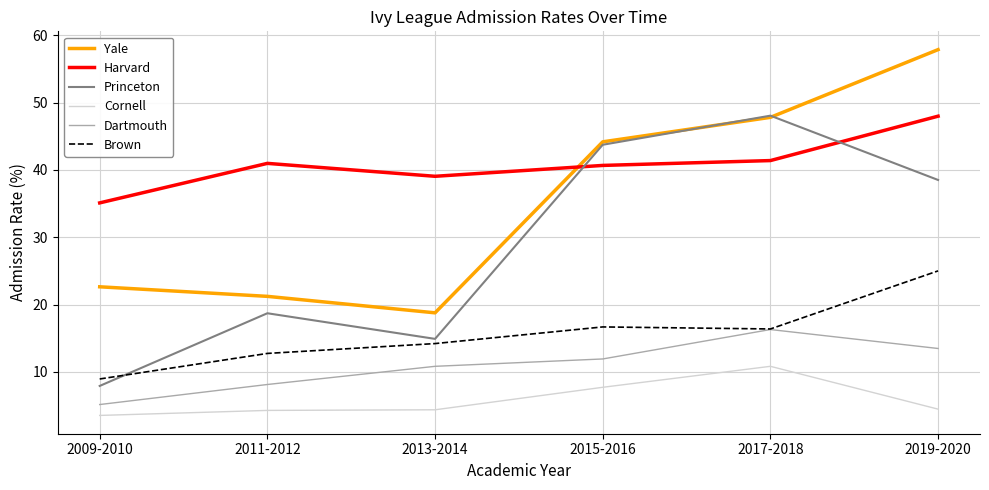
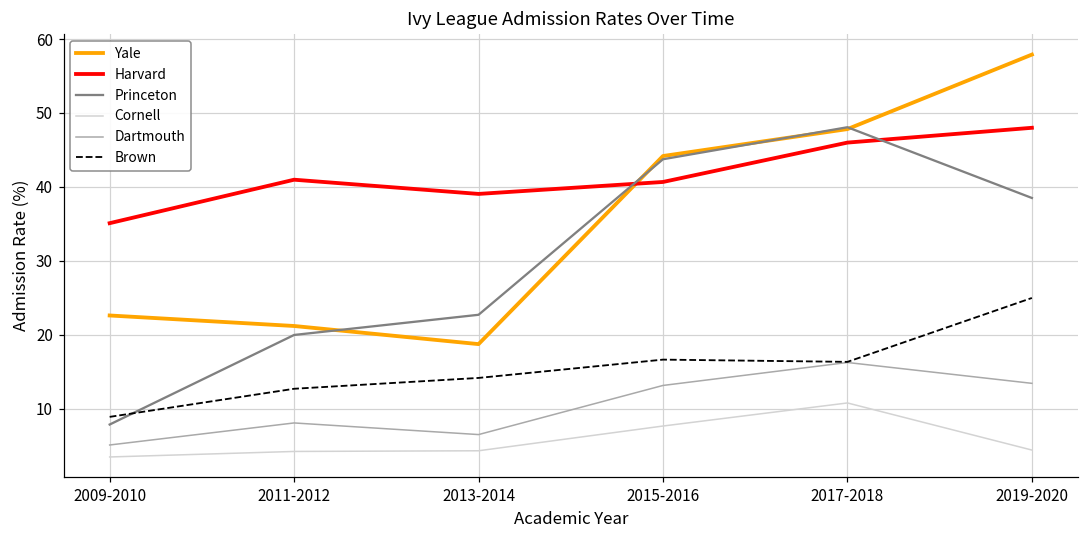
Princeton, 2011-2012: 19 -> 20
Princeton, 2013-2014: 15 -> 23
Dartmouth, 2013-2014: 11 -> 7
Dartmouth, 2015-2016: 12 -> 13
Harvard, 2017-2018: 41 -> 46
